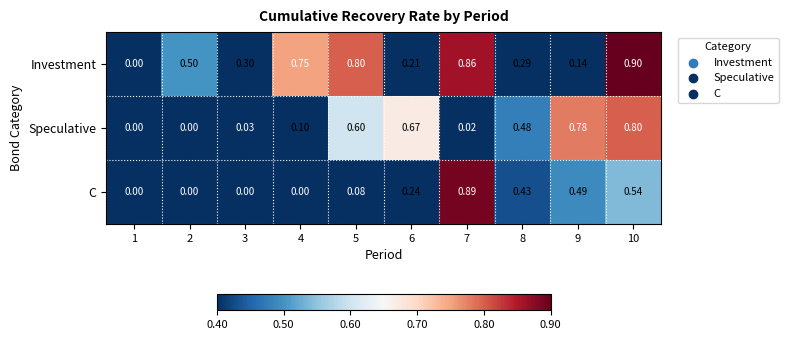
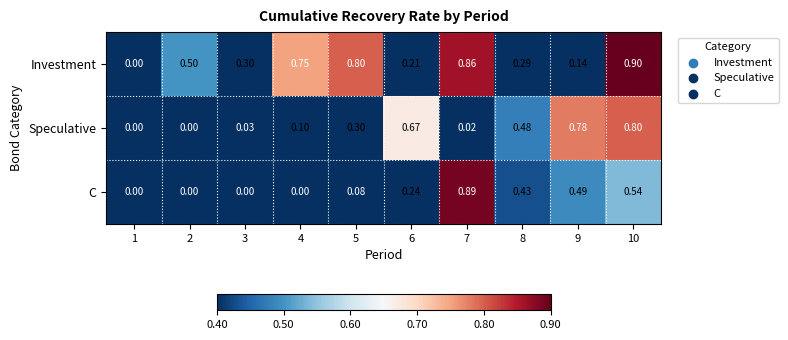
Speculative, 5: 0.60 -> 0.30
